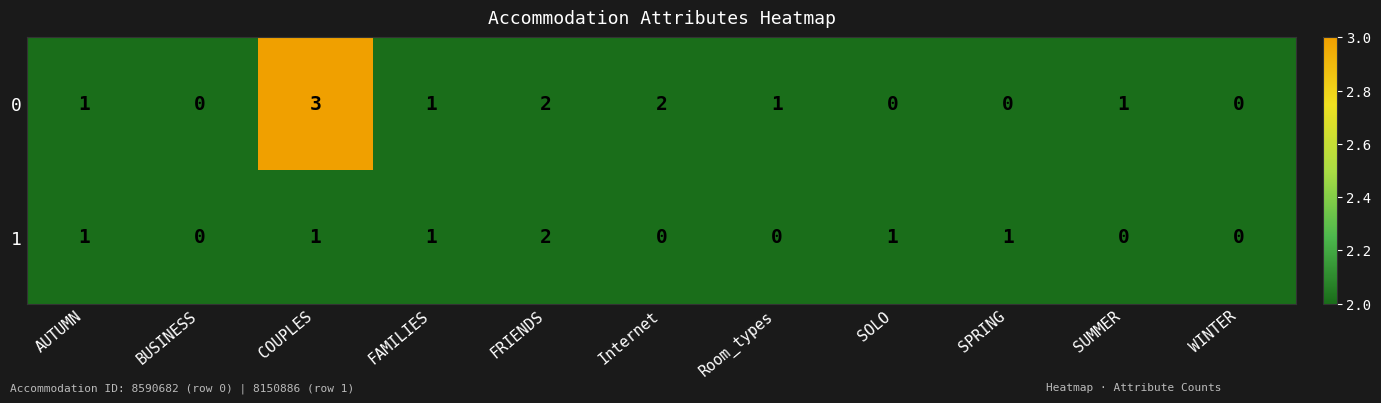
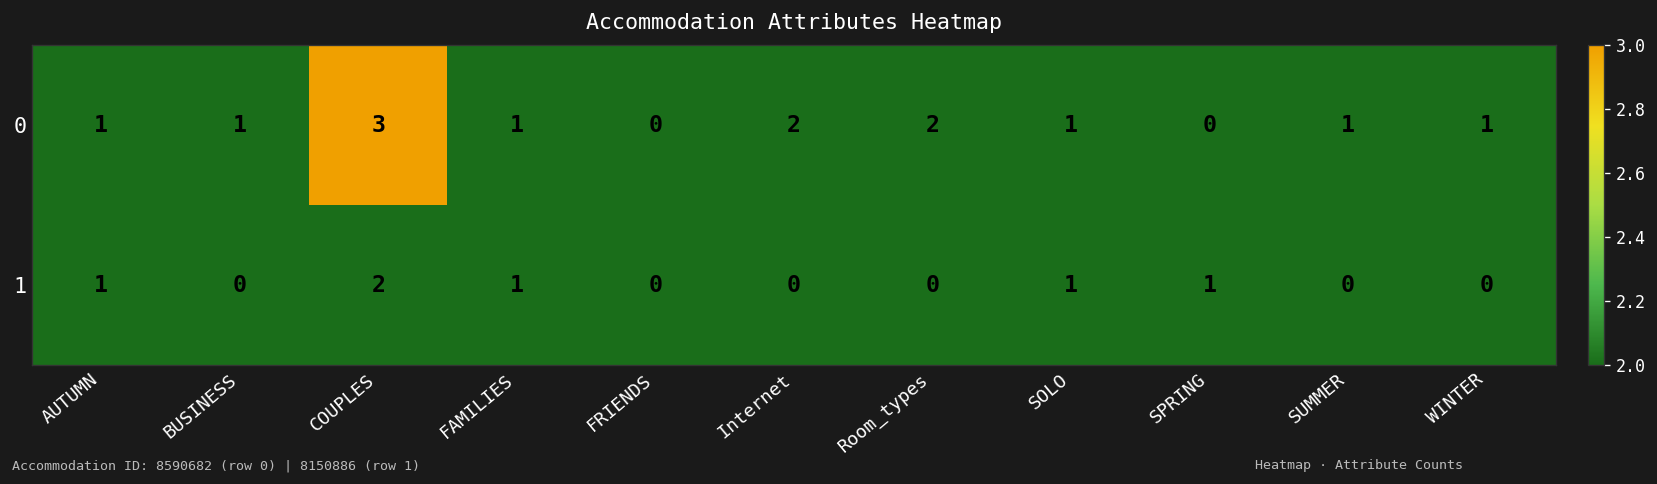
0, BUSINESS: 0 -> 1
0, FRIENDS: 2 -> 0
0, Room_types: 1 -> 2
0, SOLO: 0 -> 1
0, WINTER: 0 -> 1
1, COUPLES: 1 -> 2
1, FRIENDS: 2 -> 0
